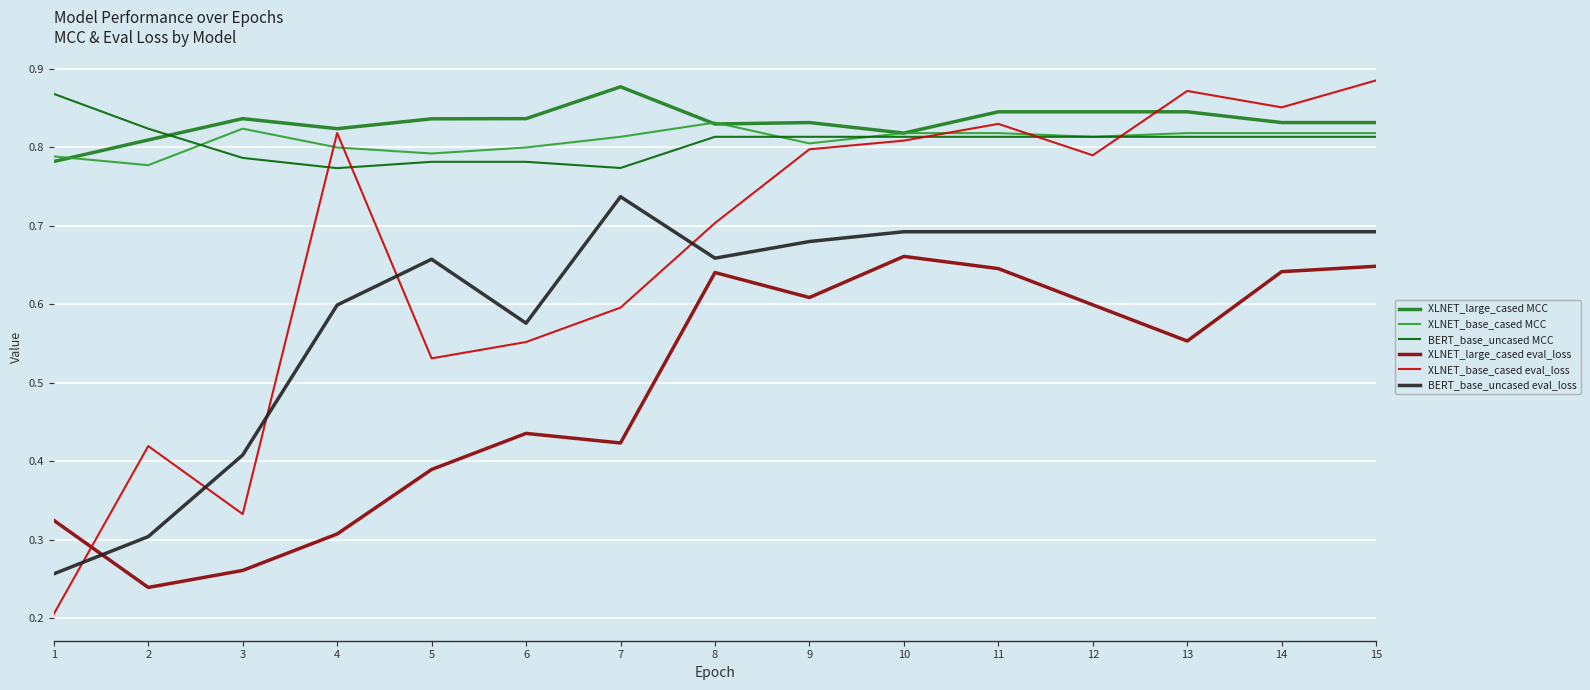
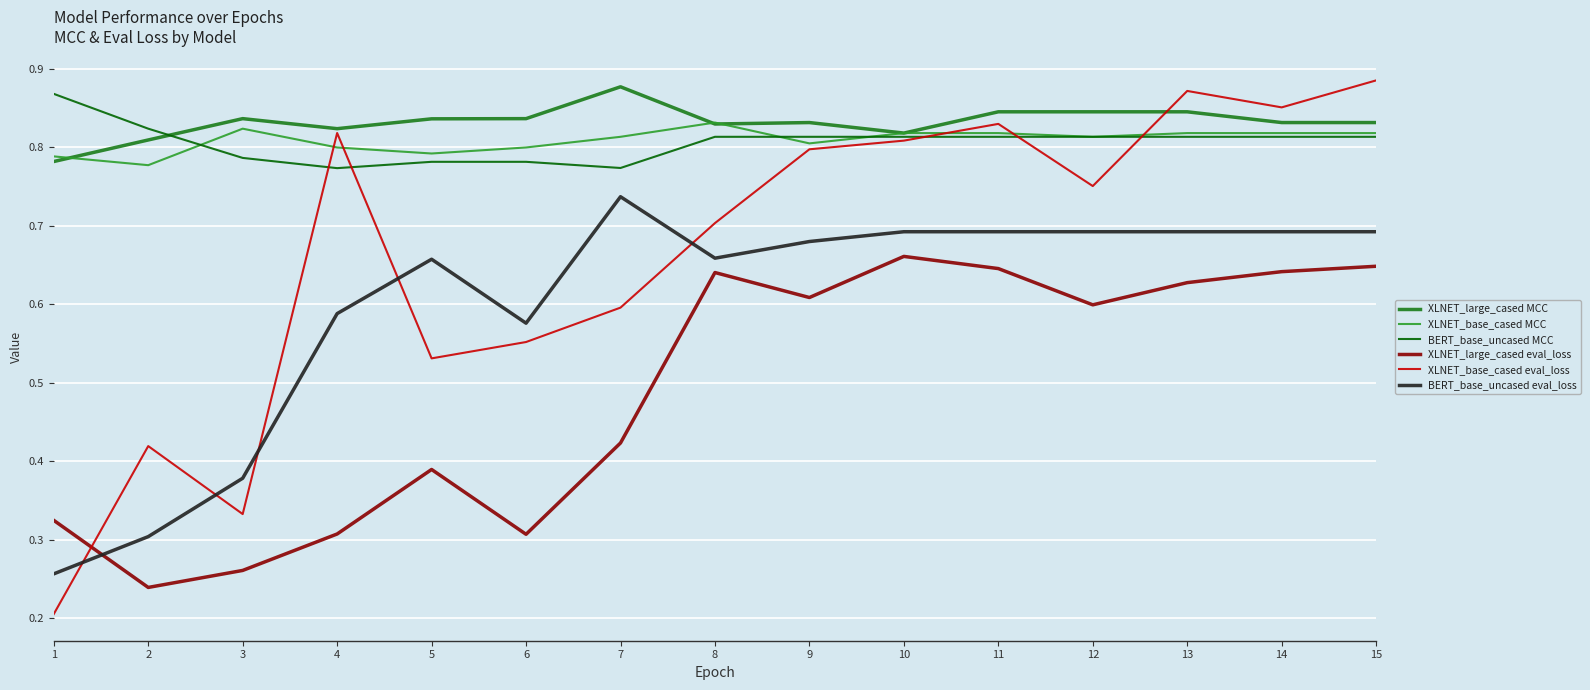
BERT_base_uncased eval_loss, 3: 0.41 -> 0.38
BERT_base_uncased eval_loss, 4: 0.60 -> 0.59
XLNET_large_cased eval_loss, 6: 0.44 -> 0.31
XLNET_base_cased eval_loss, 12: 0.79 -> 0.75
XLNET_large_cased eval_loss, 13: 0.55 -> 0.63
